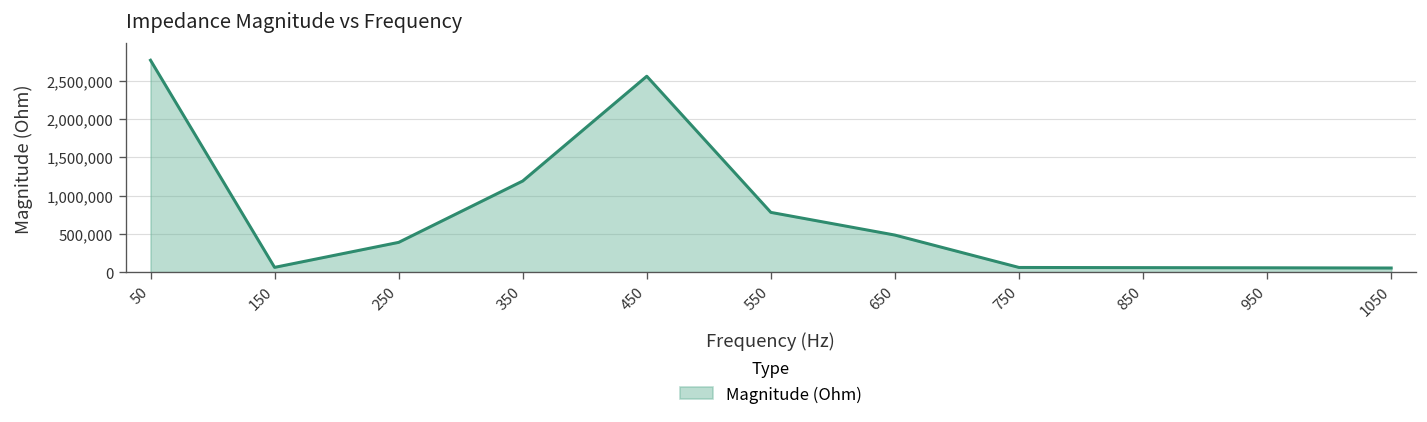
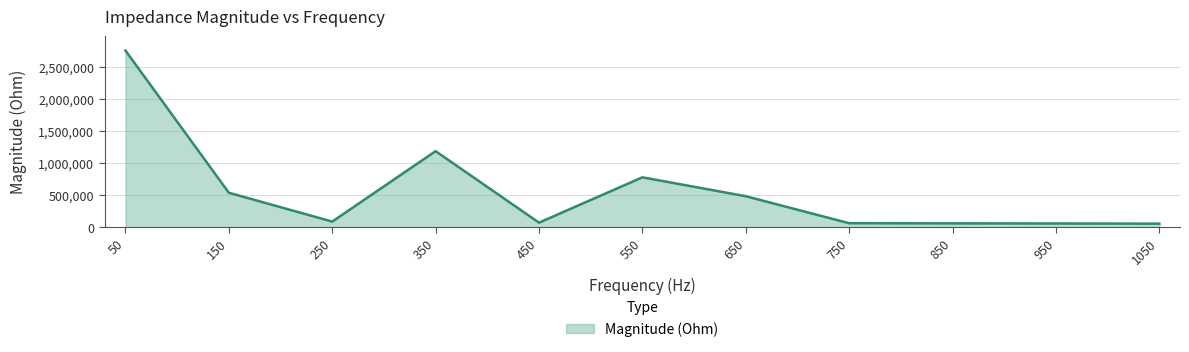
150: 100,000 -> 500,000
250: 400,000 -> 100,000
450: 2,600,000 -> 100,000
